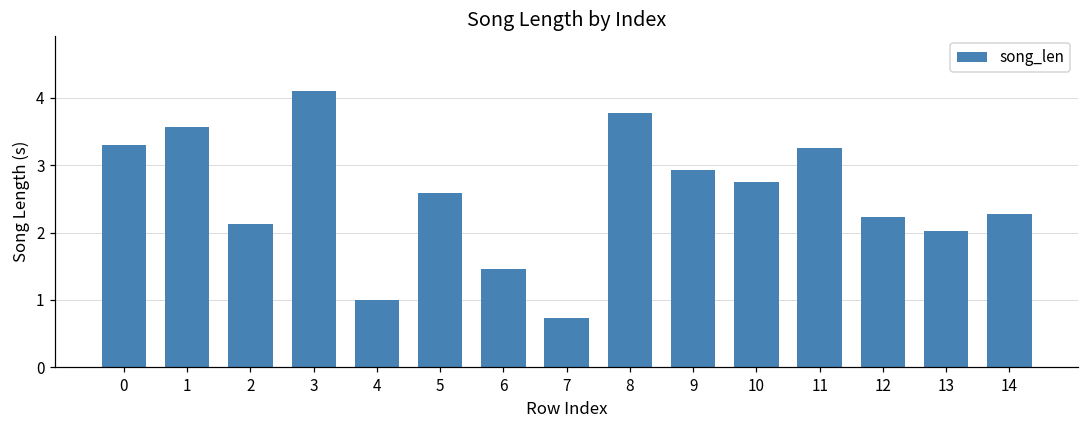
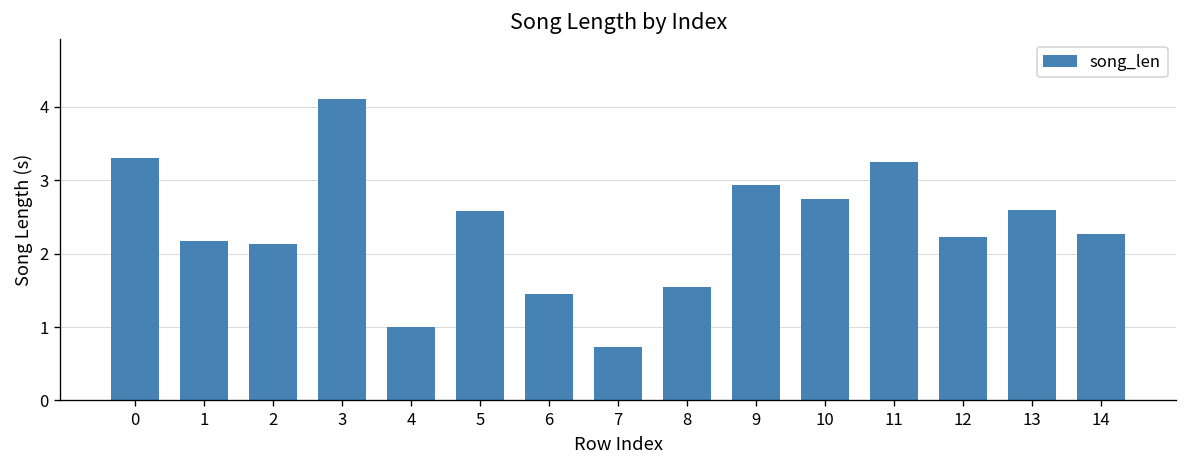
1: 3.6 -> 2.2
8: 3.8 -> 1.5
13: 2.0 -> 2.6
